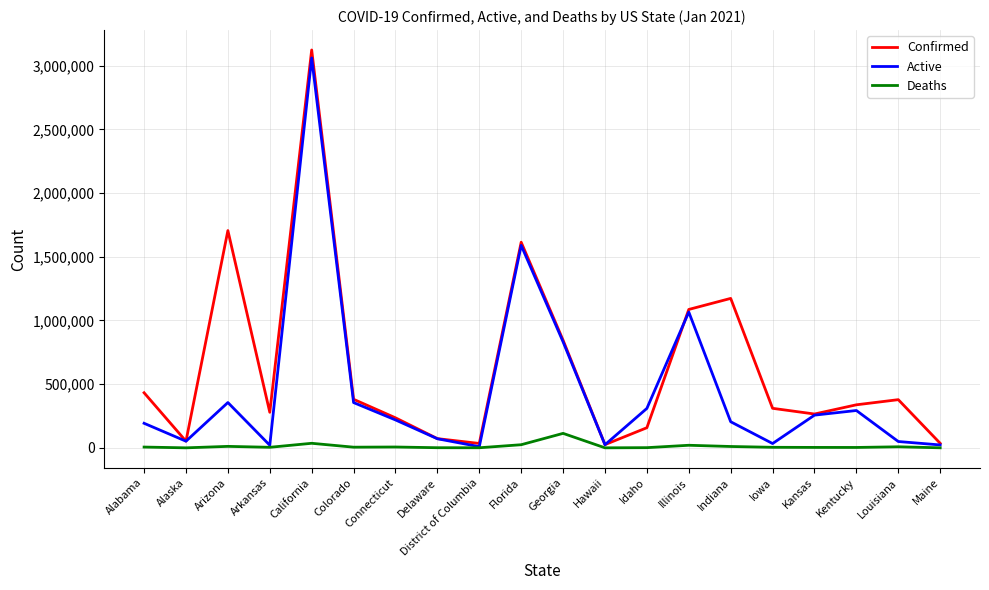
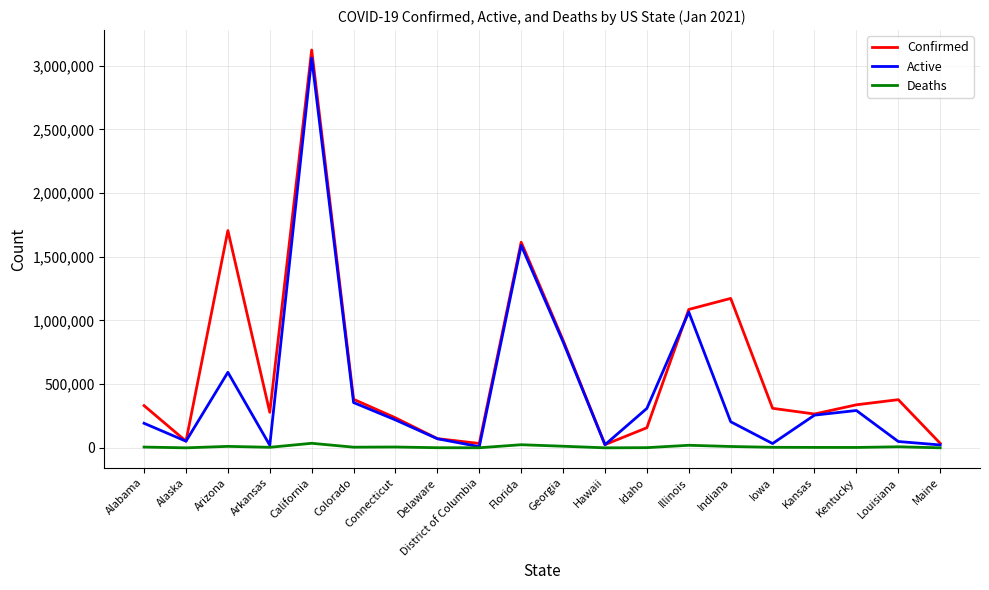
Confirmed, Alabama: 430,000 -> 330,000
Active, Arizona: 360,000 -> 590,000
Deaths, Georgia: 110,000 -> 10,000
